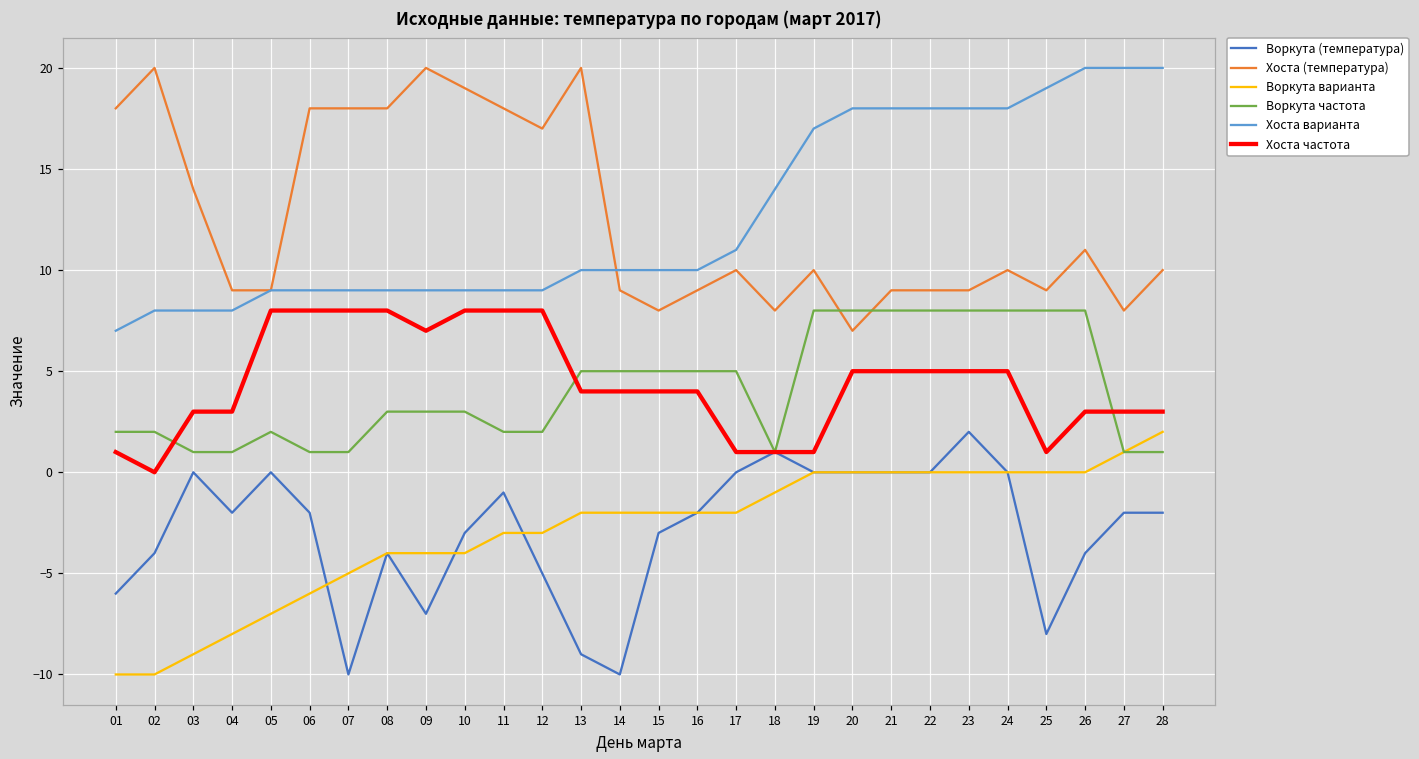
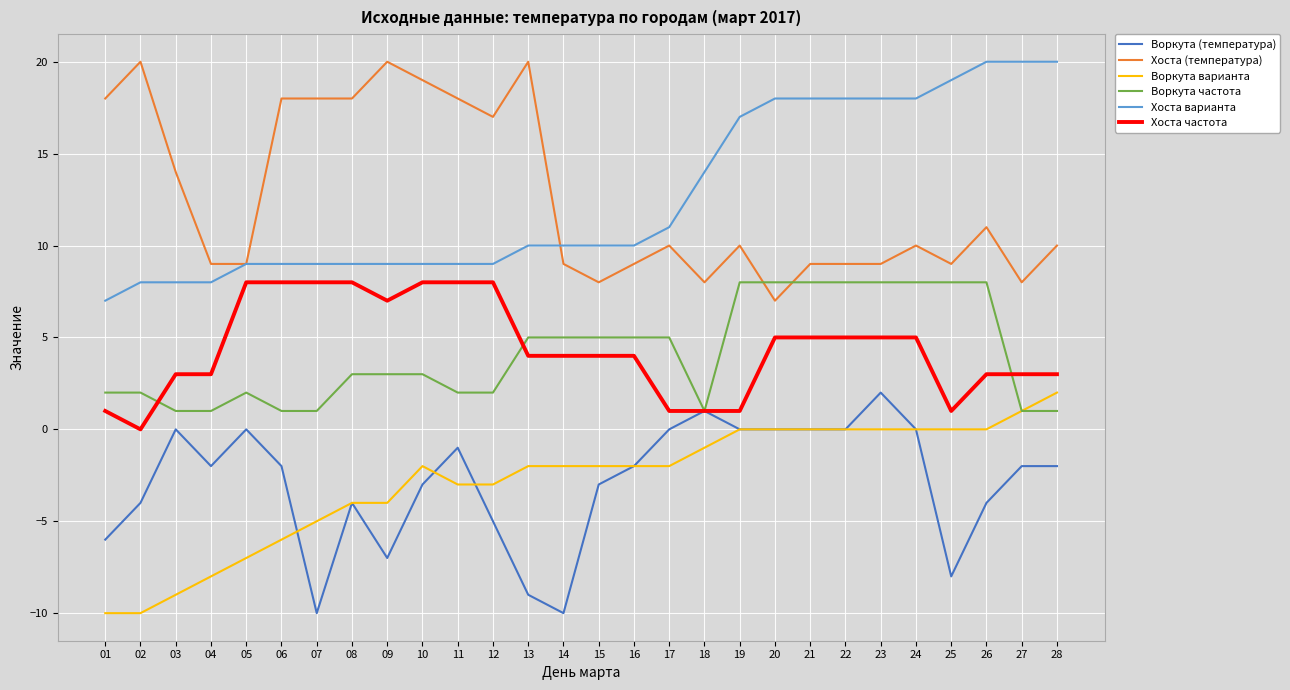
Воркута варианта, 10: -4 -> -2
